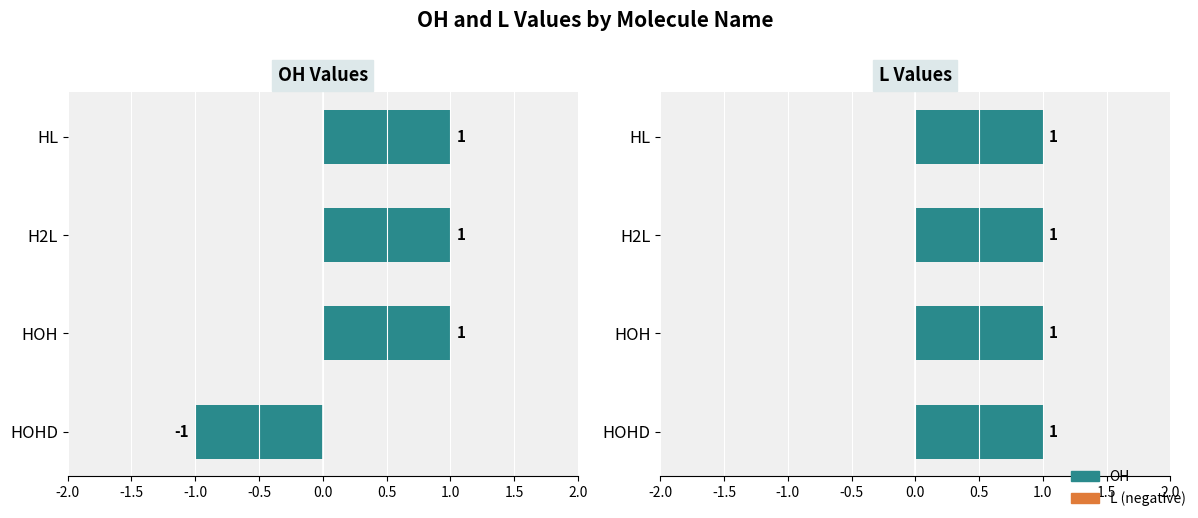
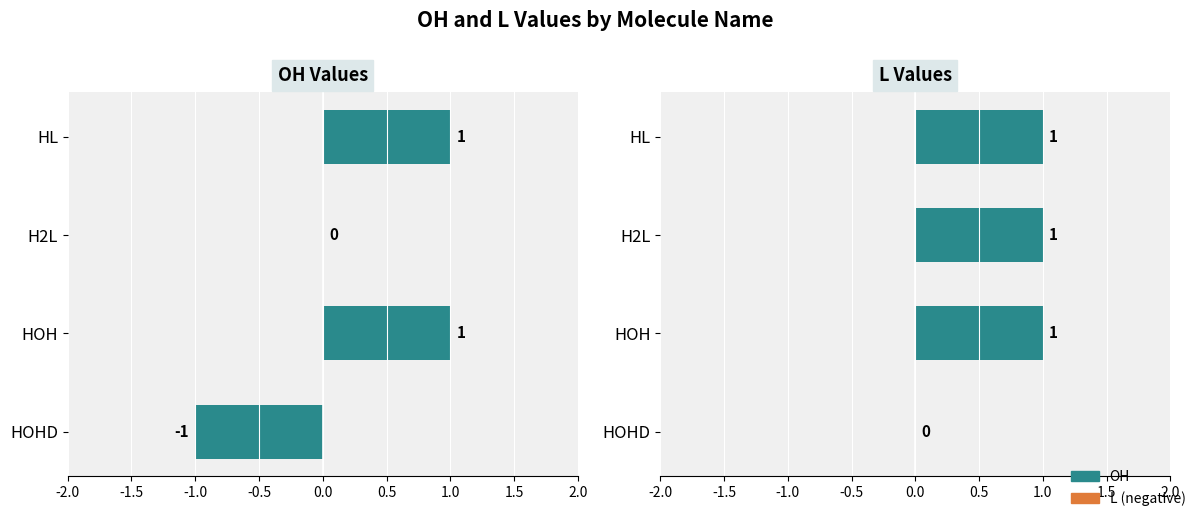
OH Values, H2L: 1 -> 0
L Values, HOHD: 1 -> 0
